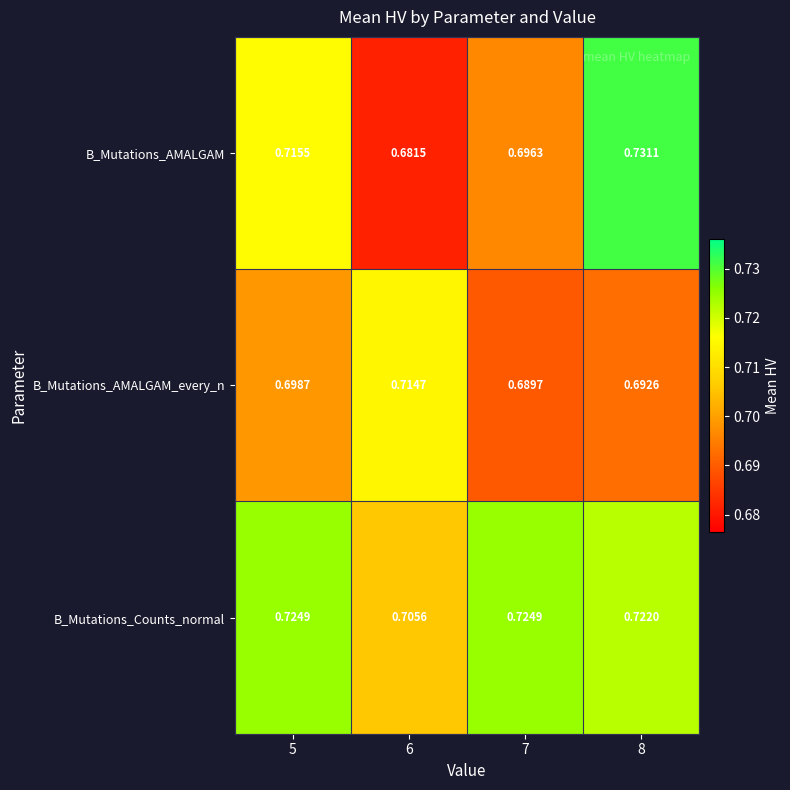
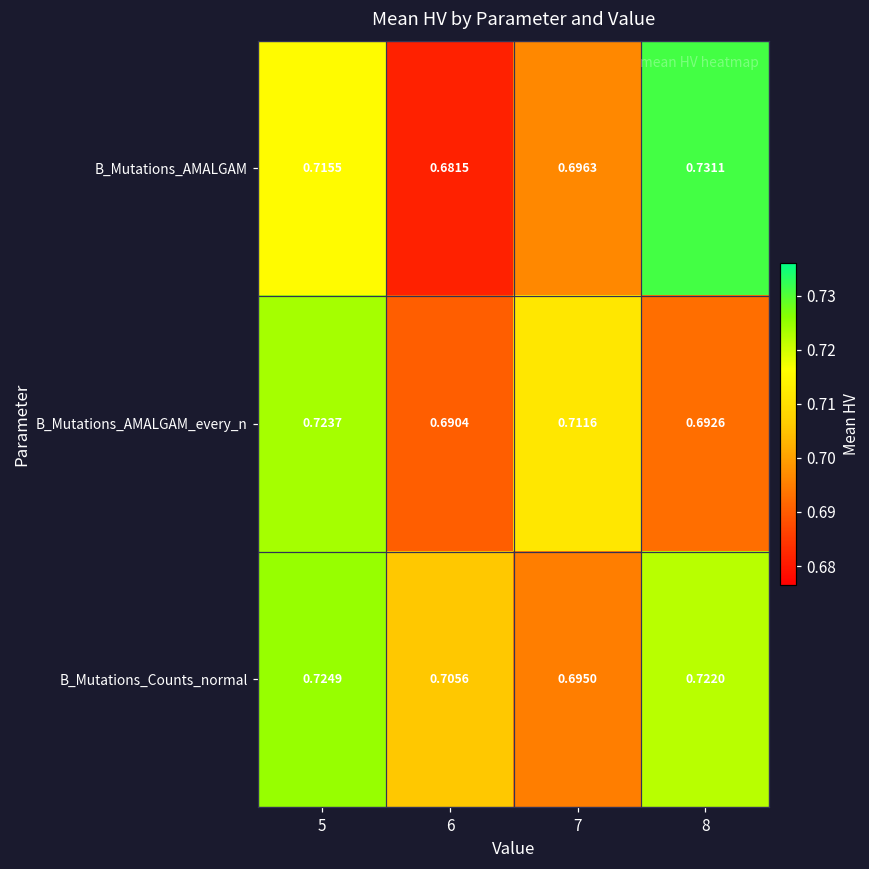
B_Mutations_AMALGAM_every_n, 5: 0.6987 -> 0.7237
B_Mutations_AMALGAM_every_n, 6: 0.7147 -> 0.6904
B_Mutations_AMALGAM_every_n, 7: 0.6897 -> 0.7116
B_Mutations_Counts_normal, 7: 0.7249 -> 0.6950
